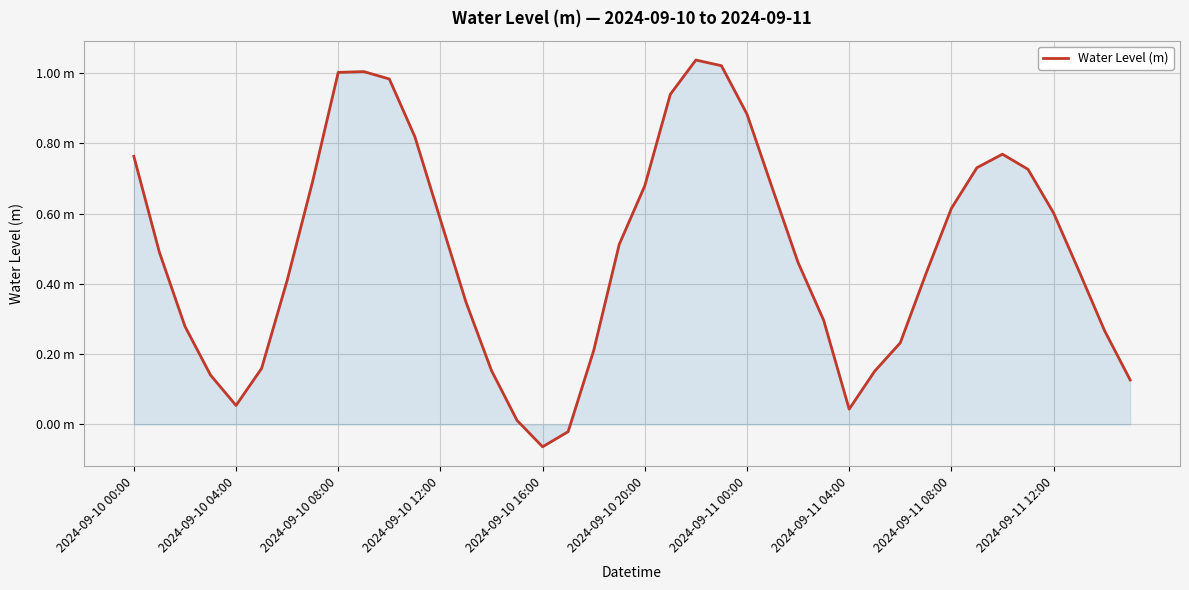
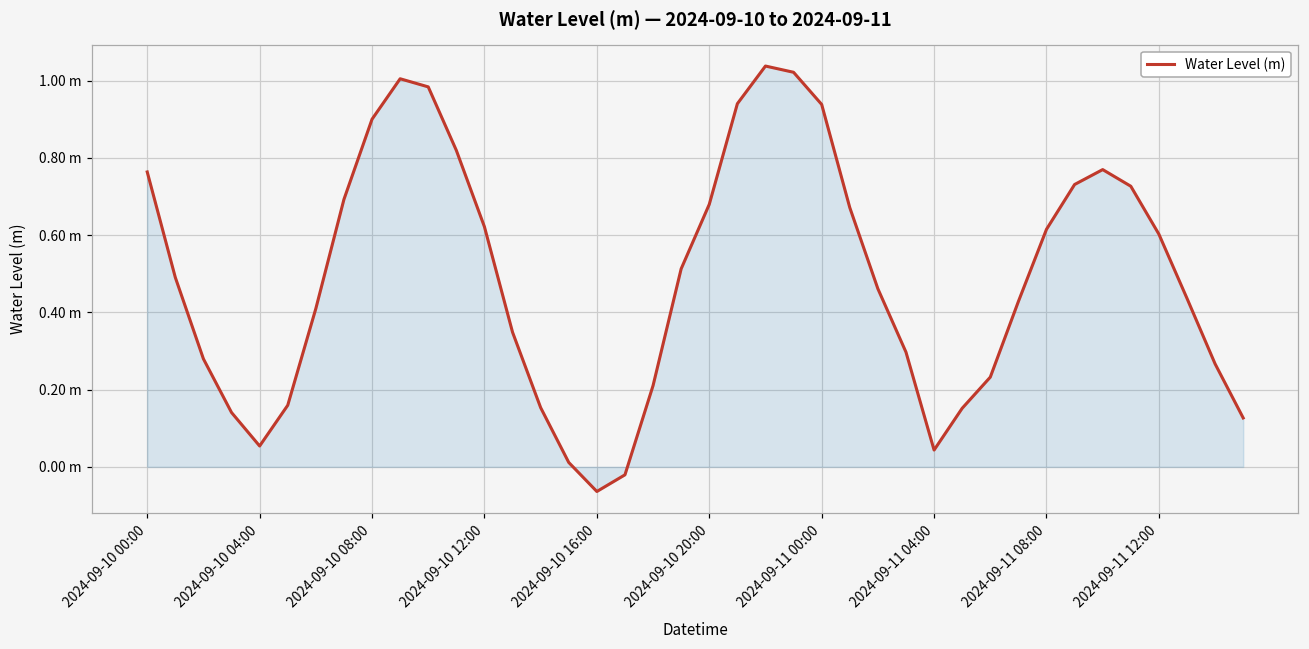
Water Level (m), 2024-09-10 08:00: 1.00 m -> 0.90 m
Water Level (m), 2024-09-10 12:00: 0.58 m -> 0.62 m
Water Level (m), 2024-09-11 00:00: 0.88 m -> 0.94 m
